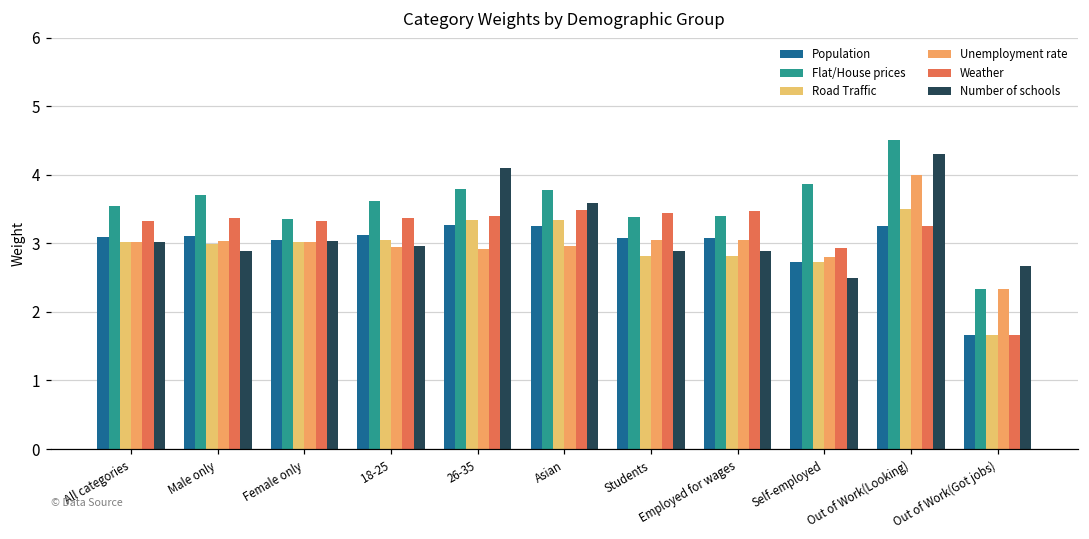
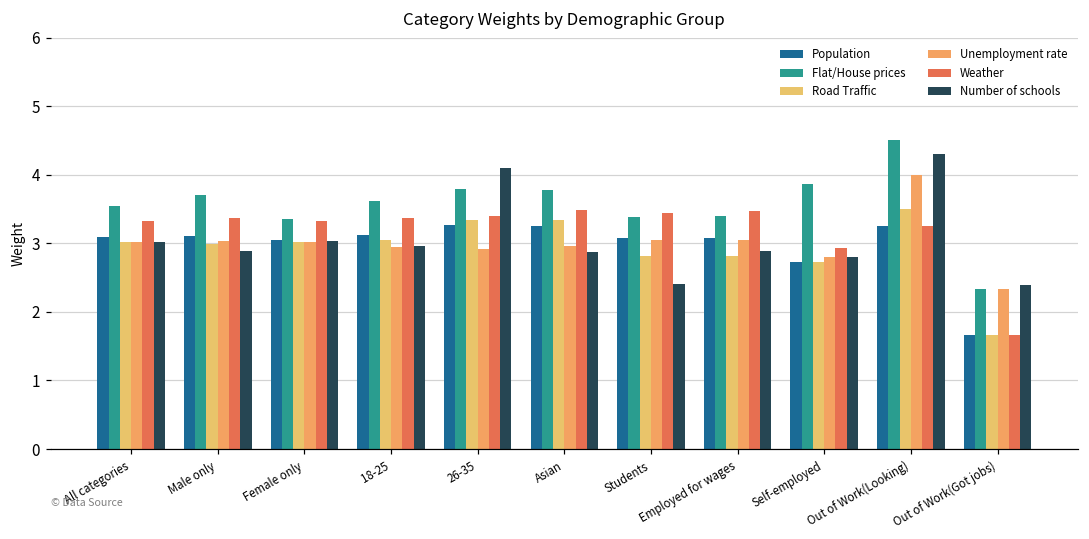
Number of schools, Asian: 3.6 -> 2.9
Number of schools, Students: 2.9 -> 2.4
Number of schools, Self-employed: 2.5 -> 2.8
Number of schools, Out of Work(Got jobs): 2.7 -> 2.4
